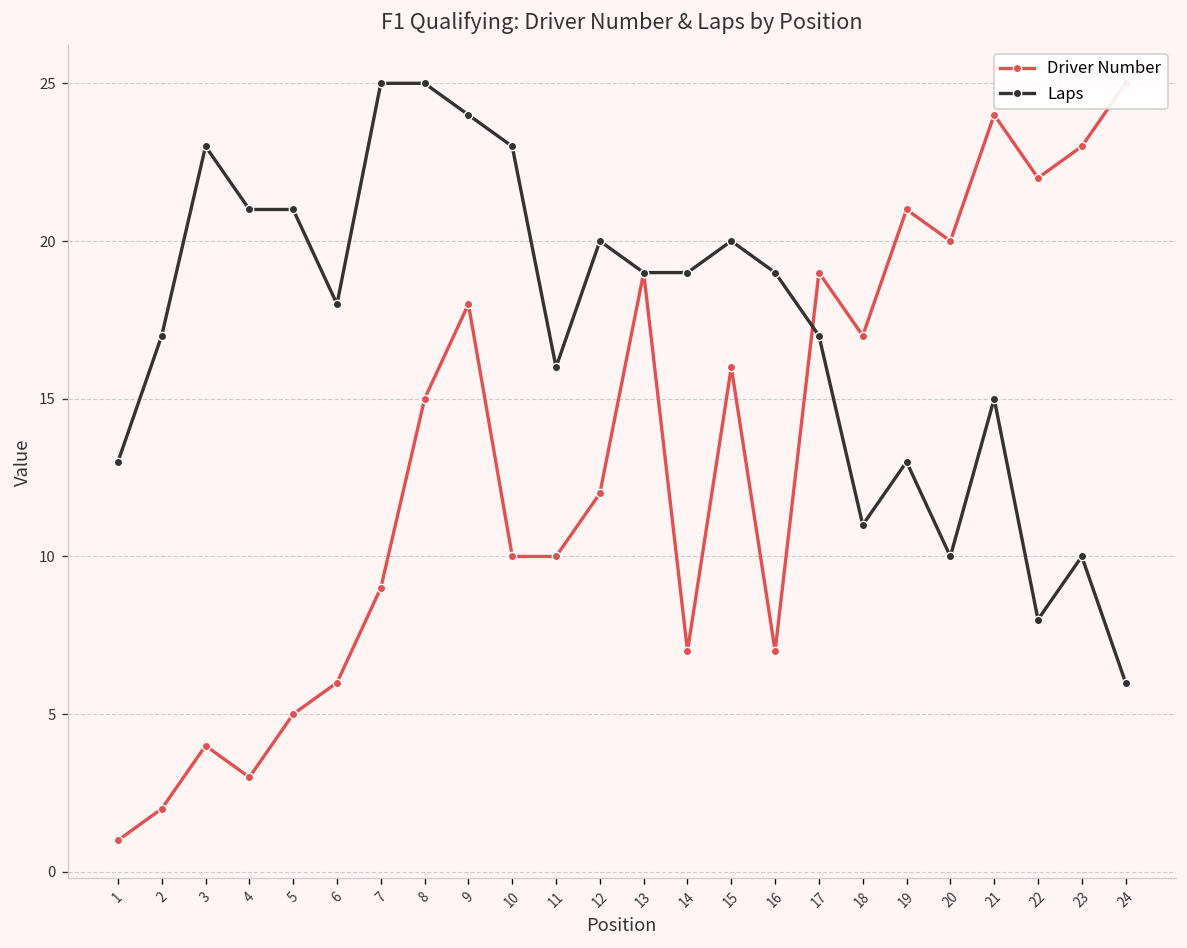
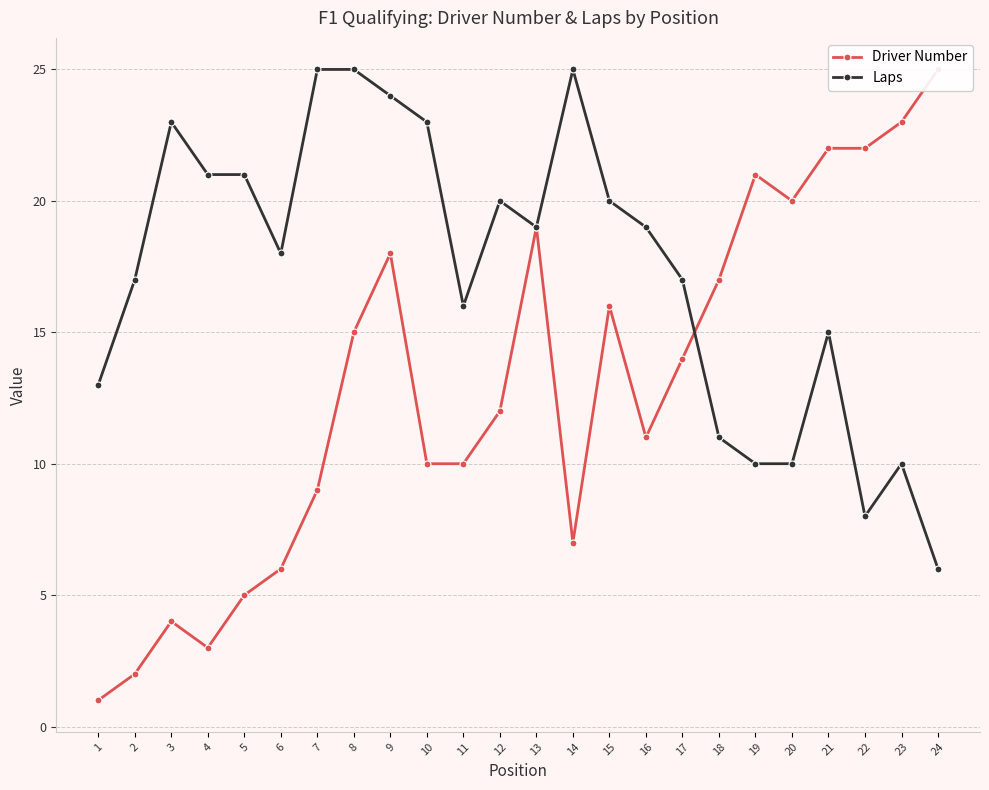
Laps, 14: 19 -> 25
Driver Number, 16: 7 -> 11
Driver Number, 17: 19 -> 14
Laps, 19: 13 -> 10
Driver Number, 21: 24 -> 22
